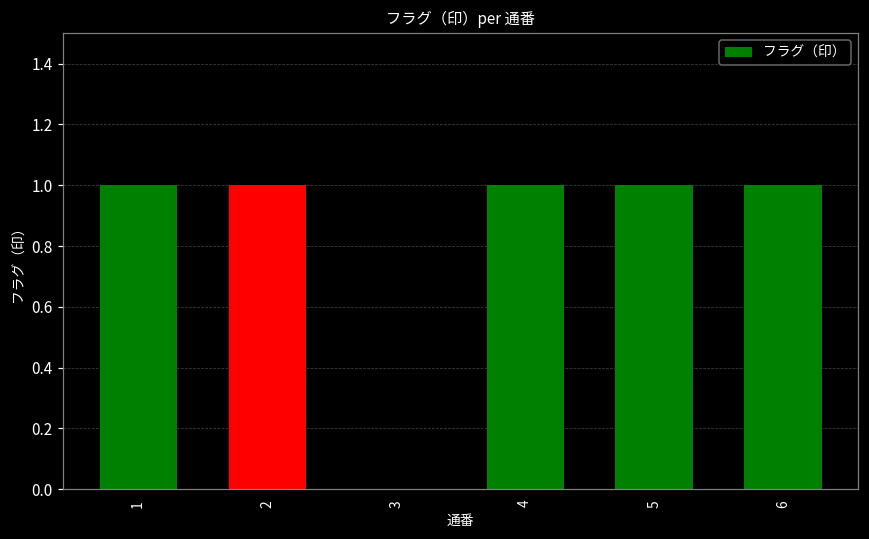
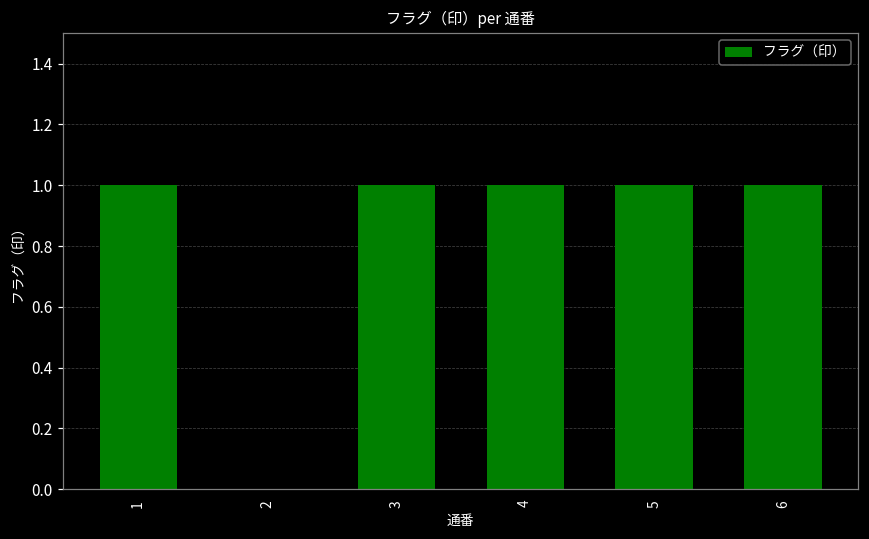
2: 1 -> 0
3: 0 -> 1
